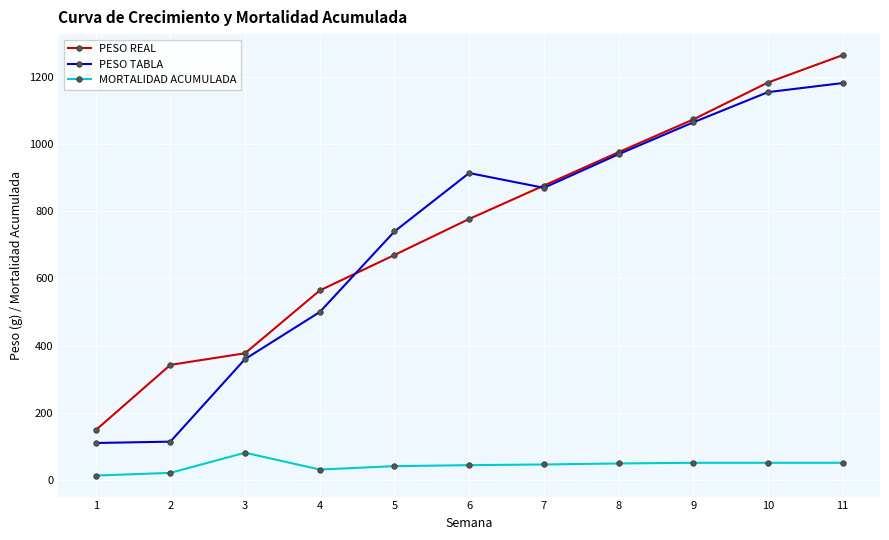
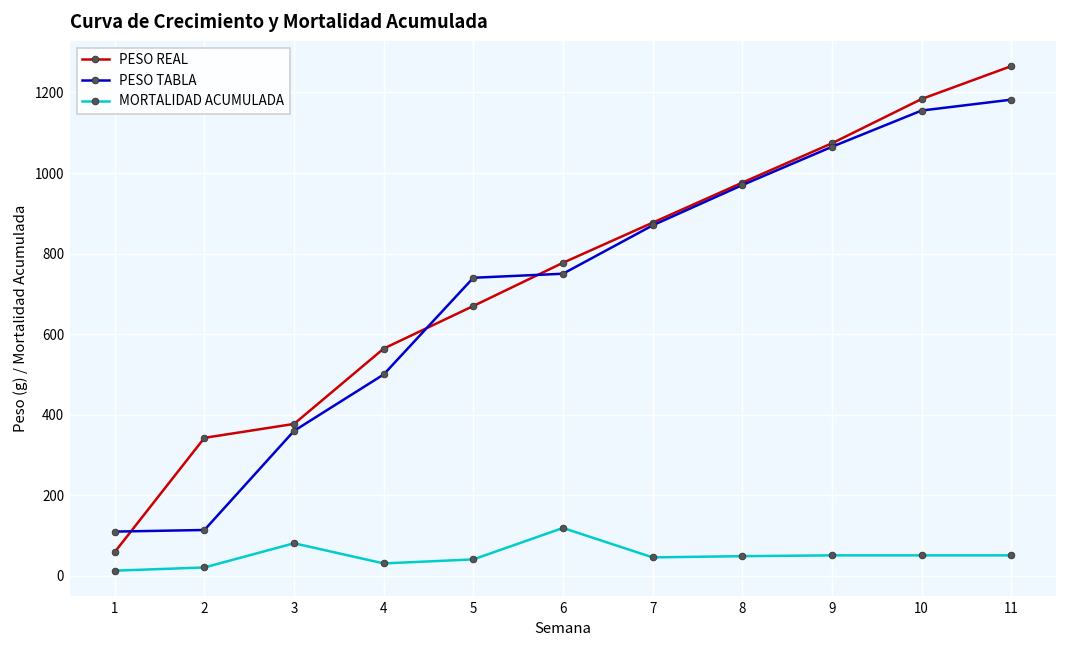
PESO REAL, 1: 150 -> 60
PESO TABLA, 6: 910 -> 750
MORTALIDAD ACUMULADA, 6: 40 -> 120
